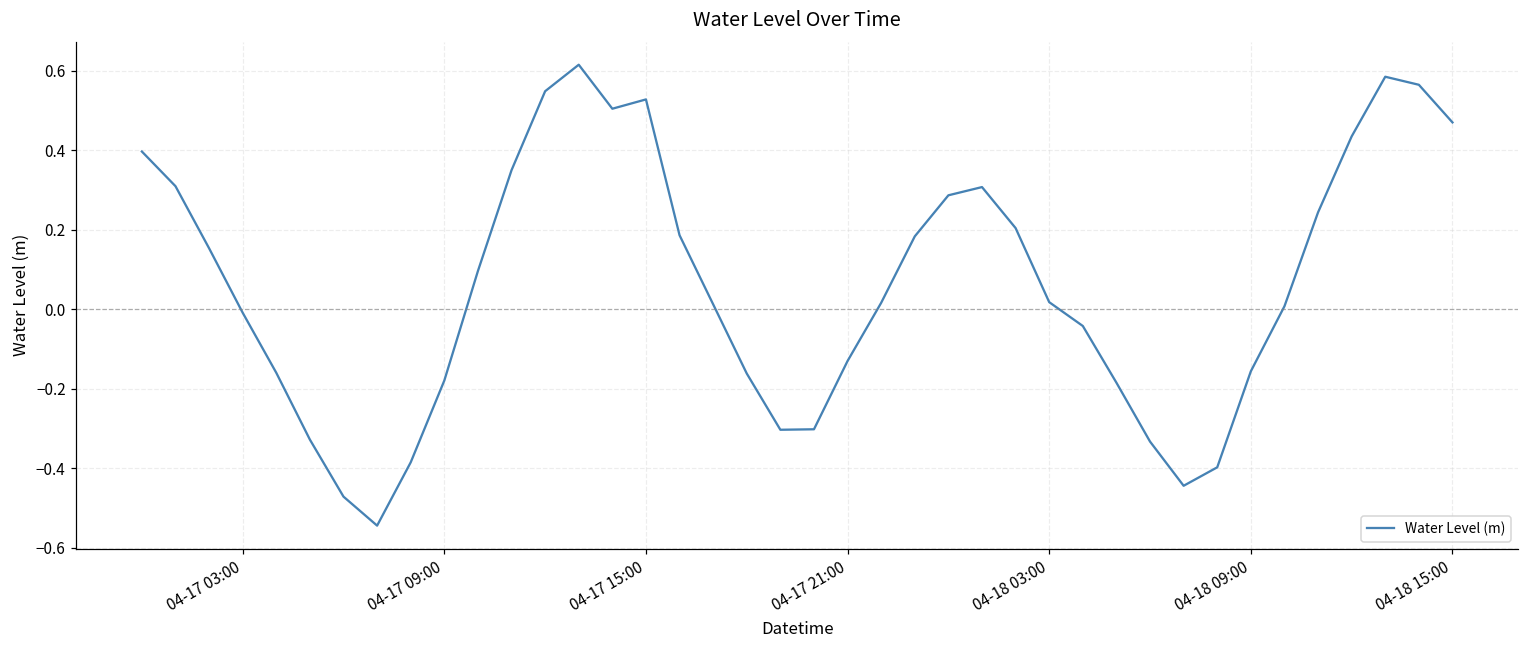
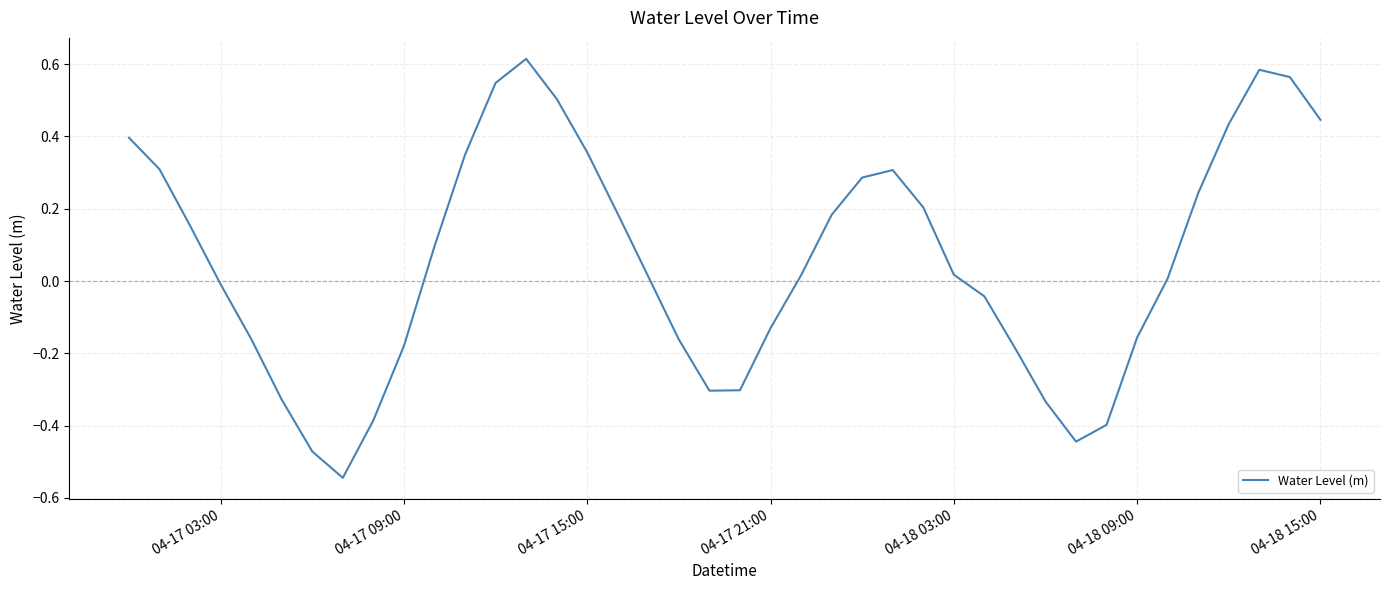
04-17 15:00: 0.53 -> 0.36
04-18 15:00: 0.47 -> 0.45
